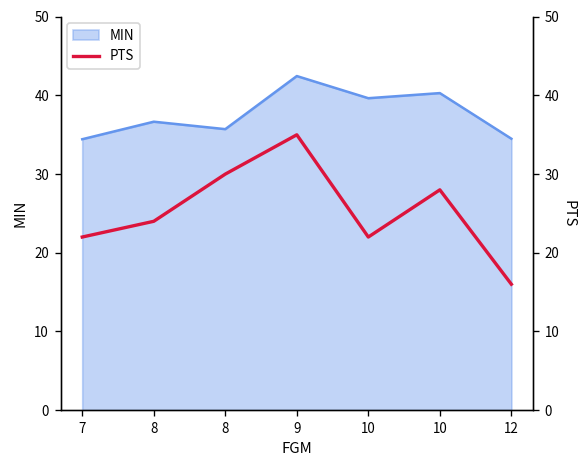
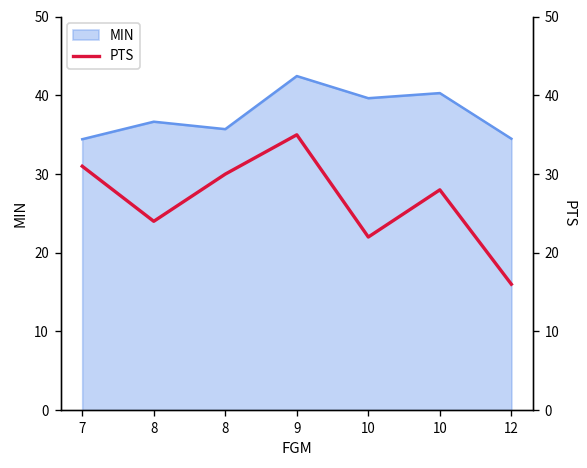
PTS, 7: 22 -> 31
